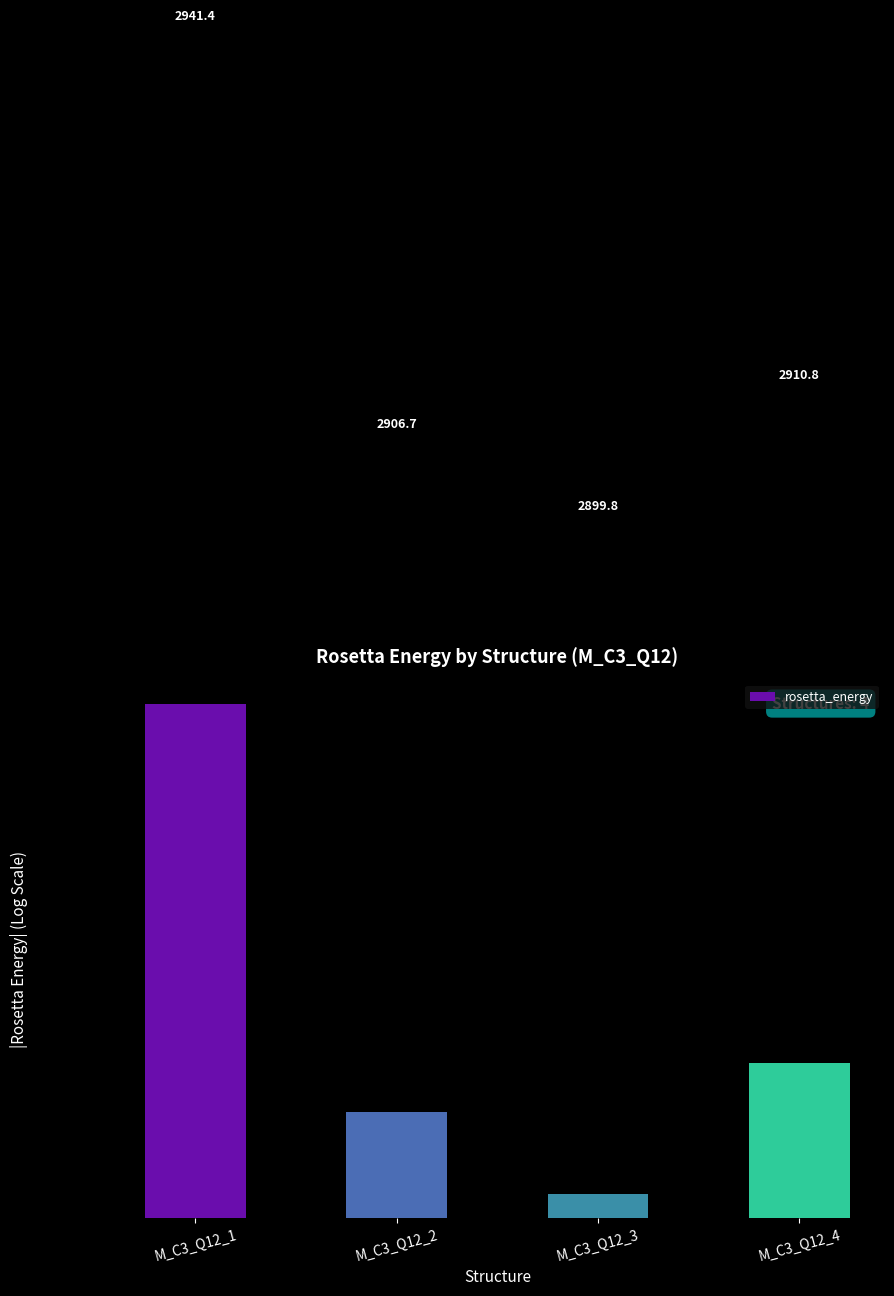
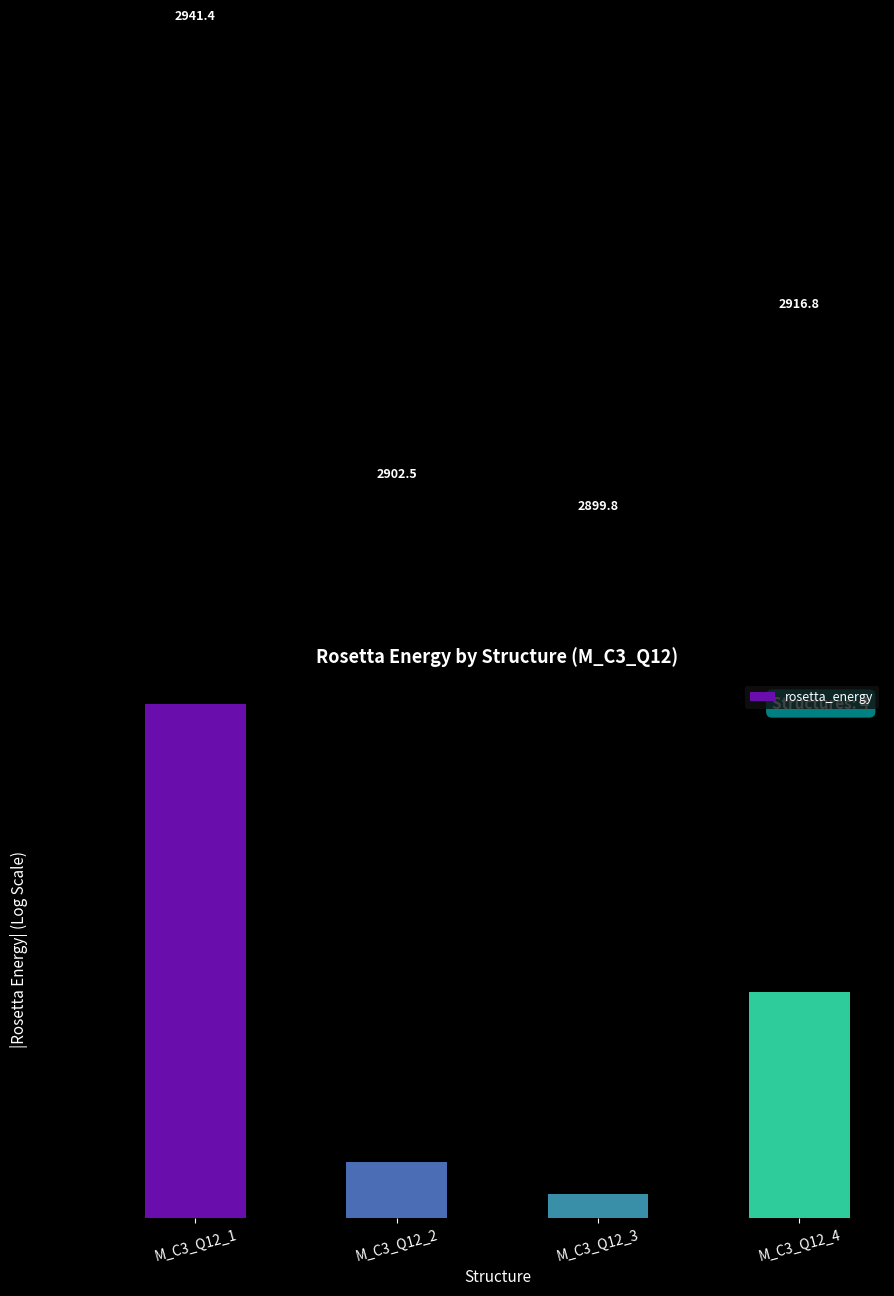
M_C3_Q12_2: 2906.7 -> 2902.5
M_C3_Q12_4: 2910.8 -> 2916.8
